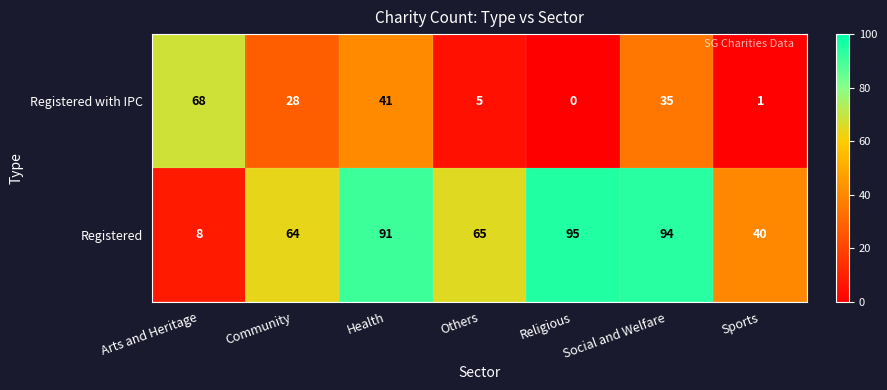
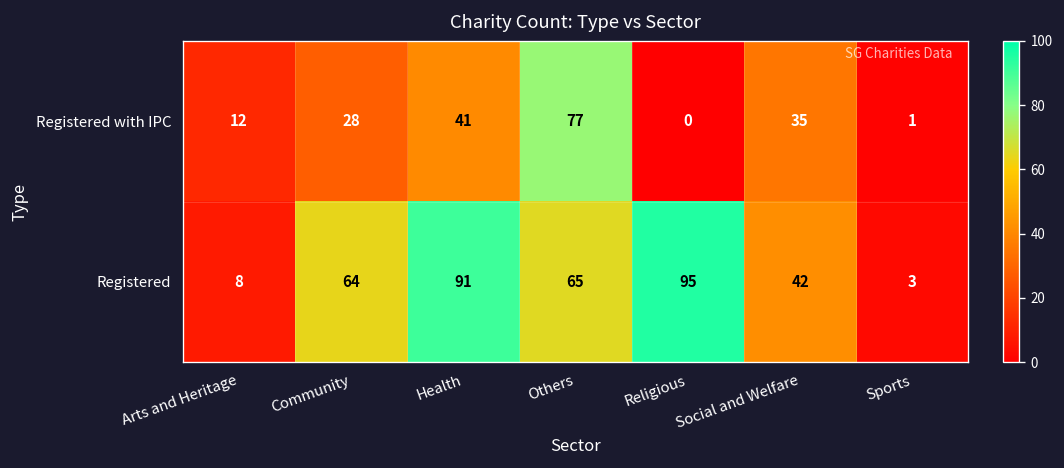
Registered with IPC, Arts and Heritage: 68 -> 12
Registered with IPC, Others: 5 -> 77
Registered, Social and Welfare: 94 -> 42
Registered, Sports: 40 -> 3
